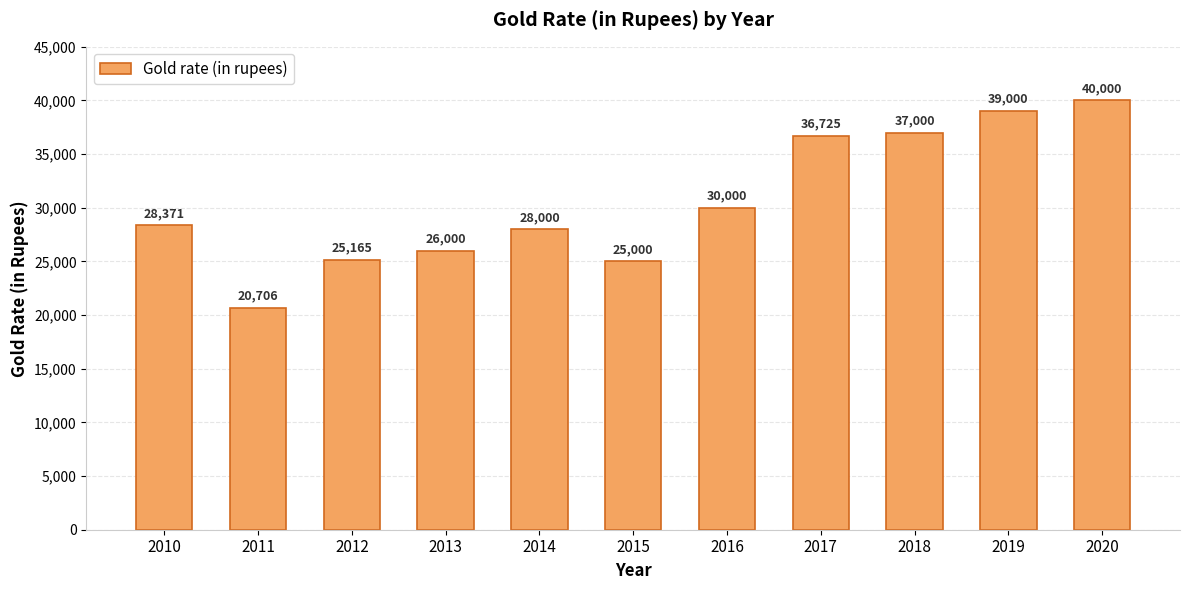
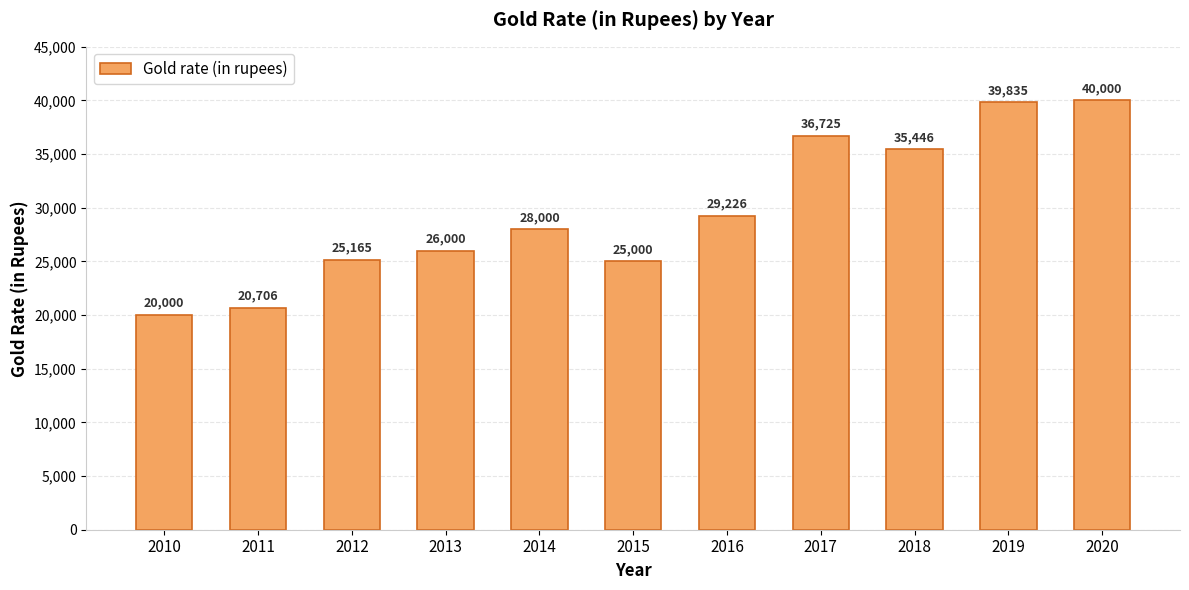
2010: 28,371 -> 20,000
2016: 30,000 -> 29,226
2018: 37,000 -> 35,446
2019: 39,000 -> 39,835
